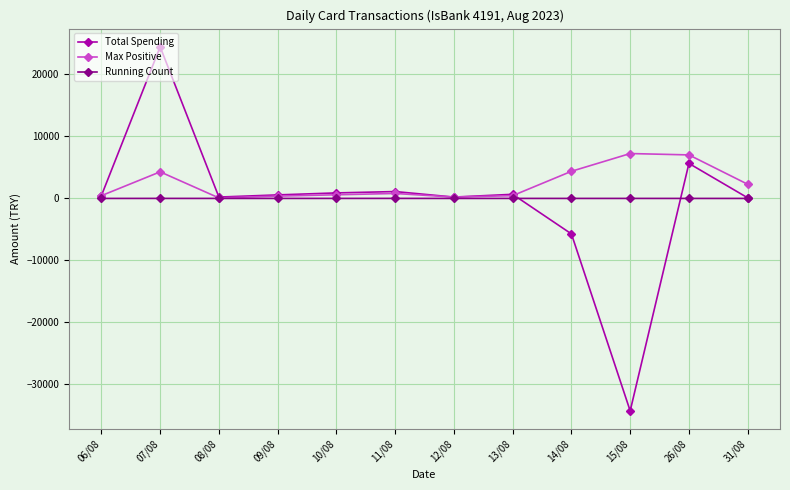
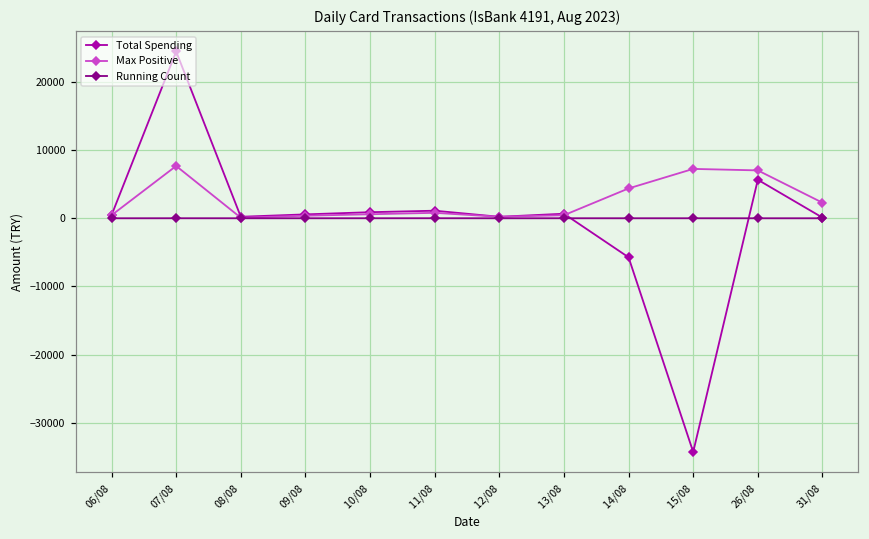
Max Positive, 07/08: 4000 -> 8000
